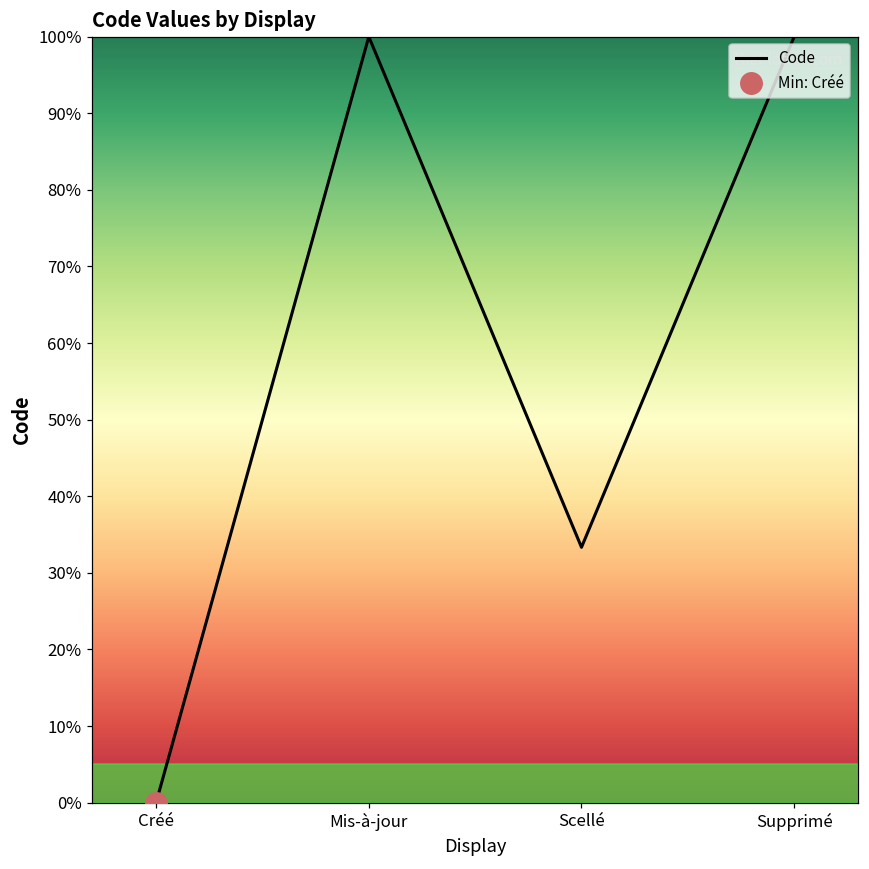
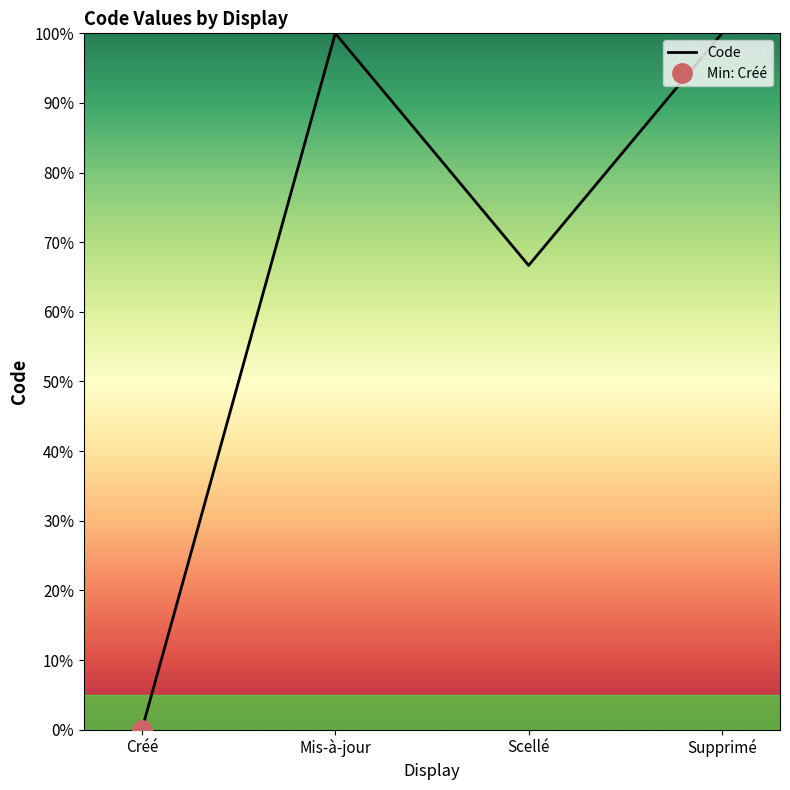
Code, Scellé: 33% -> 67%
